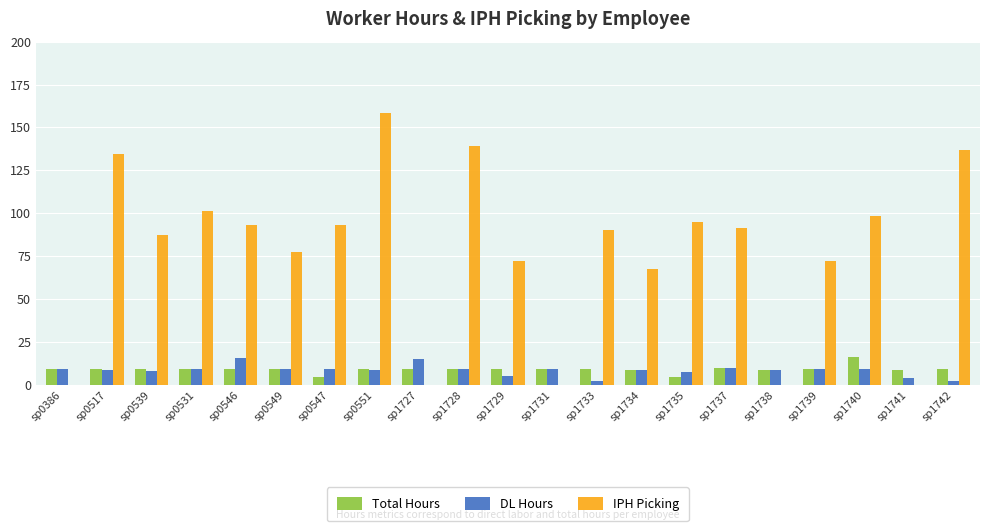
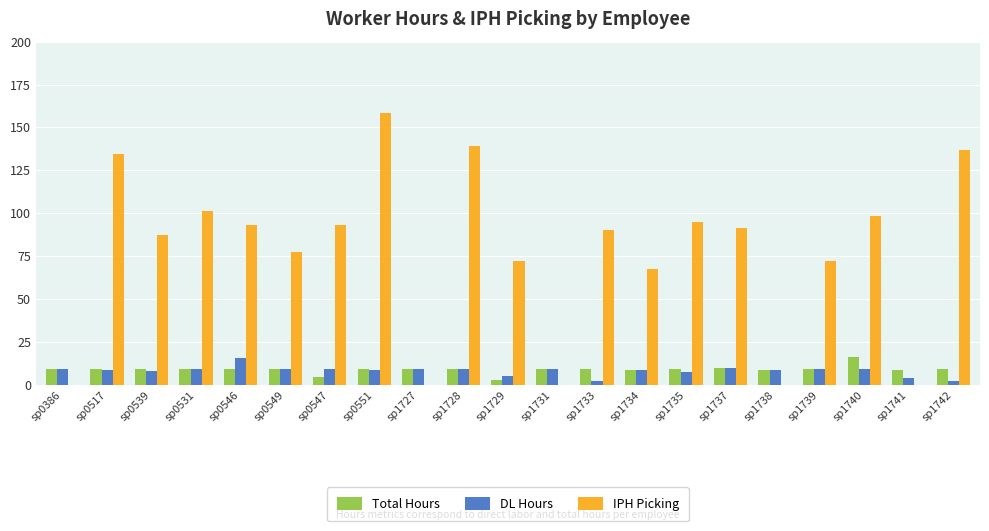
DL Hours, sp1727: 15 -> 9
Total Hours, sp1729: 9 -> 3
Total Hours, sp1735: 5 -> 9
